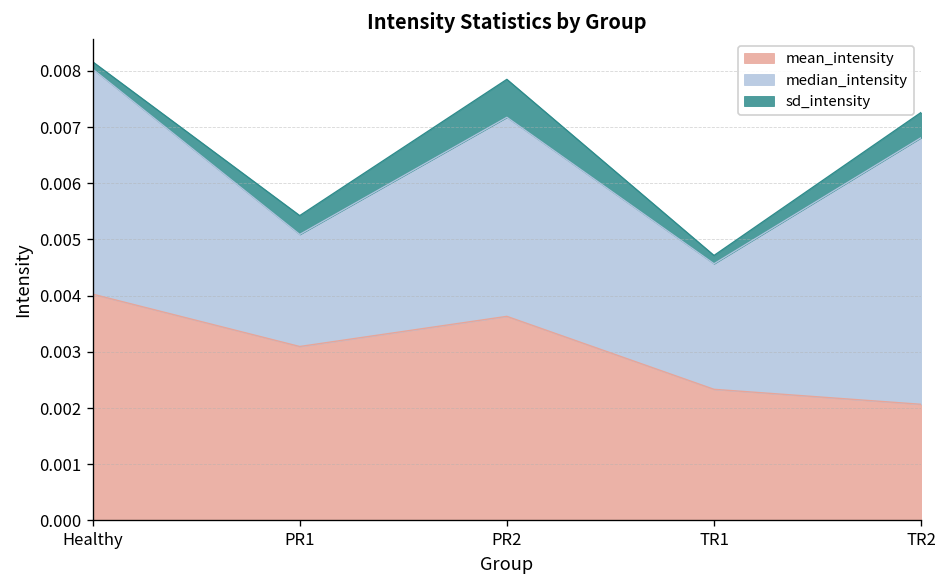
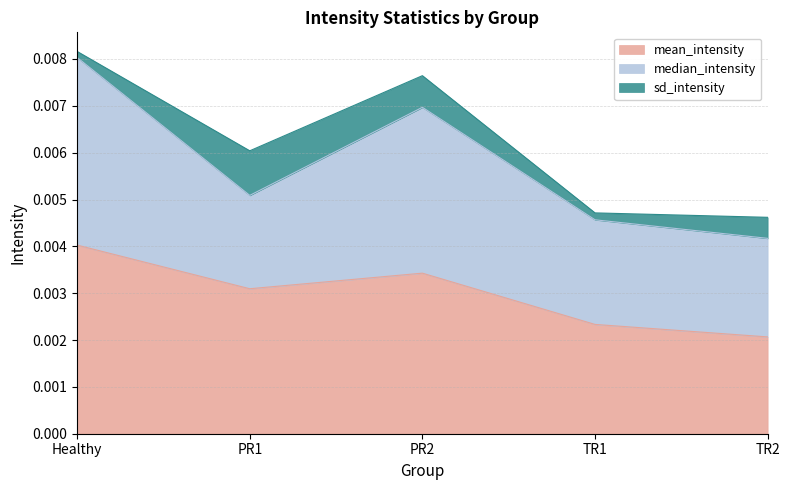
sd_intensity, PR1: 0.0003 -> 0.0010
mean_intensity, PR2: 0.0036 -> 0.0034
median_intensity, TR2: 0.0047 -> 0.0021
